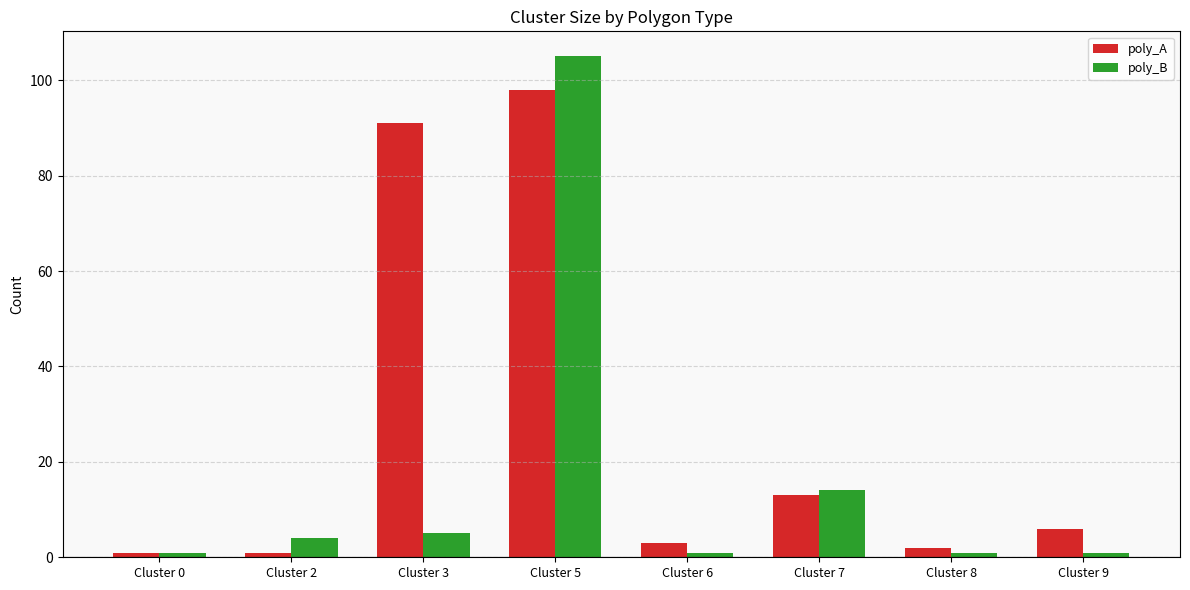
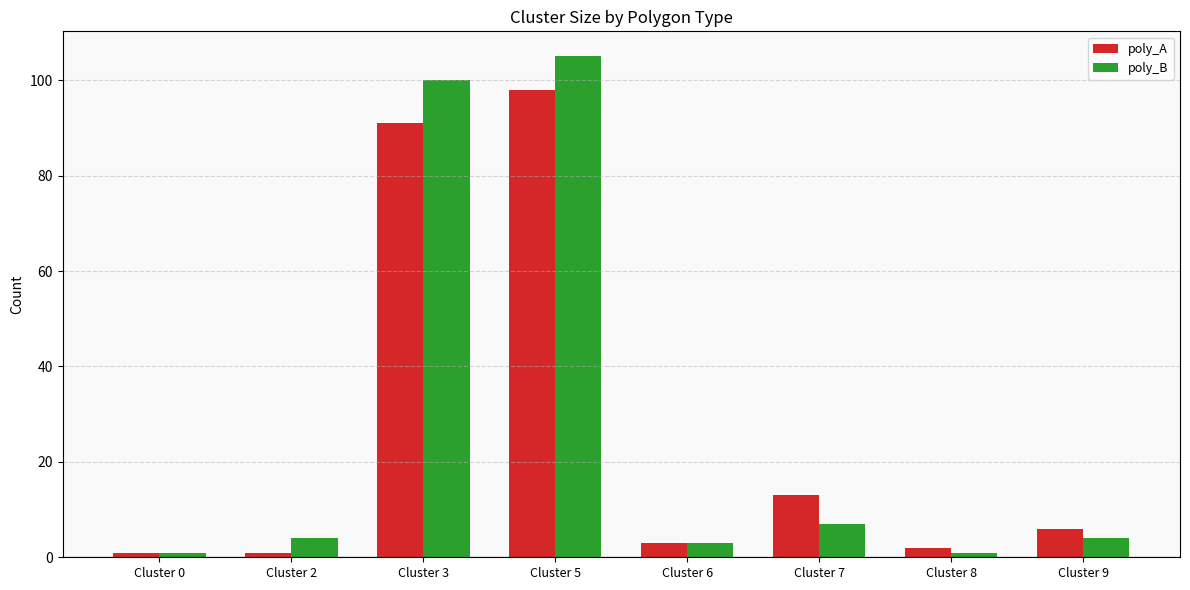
poly_B, Cluster 3: 5 -> 100
poly_B, Cluster 6: 1 -> 3
poly_B, Cluster 7: 14 -> 7
poly_B, Cluster 9: 1 -> 4
